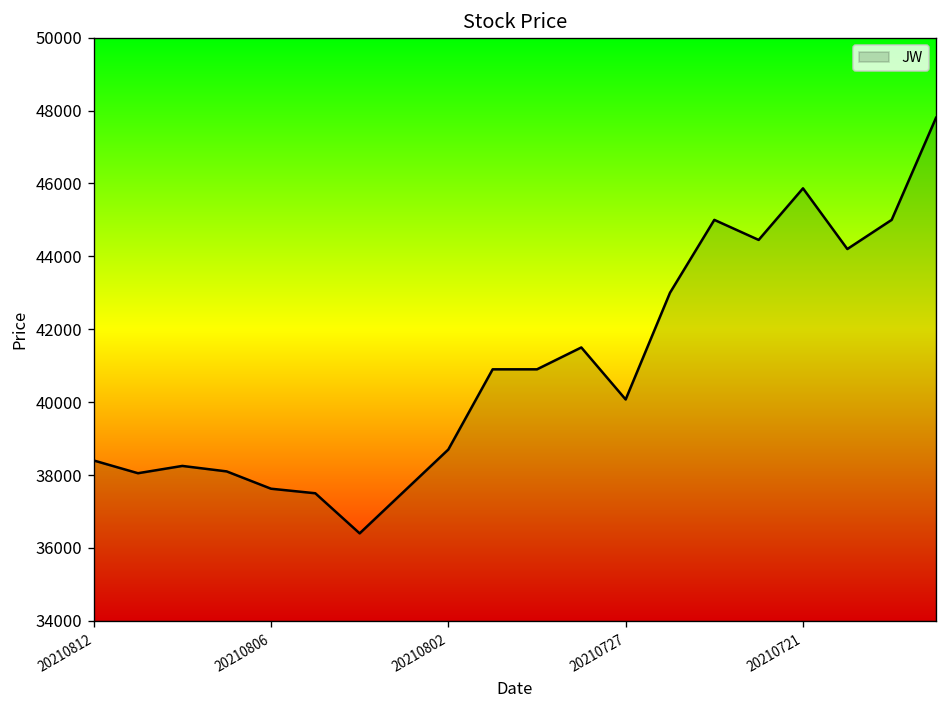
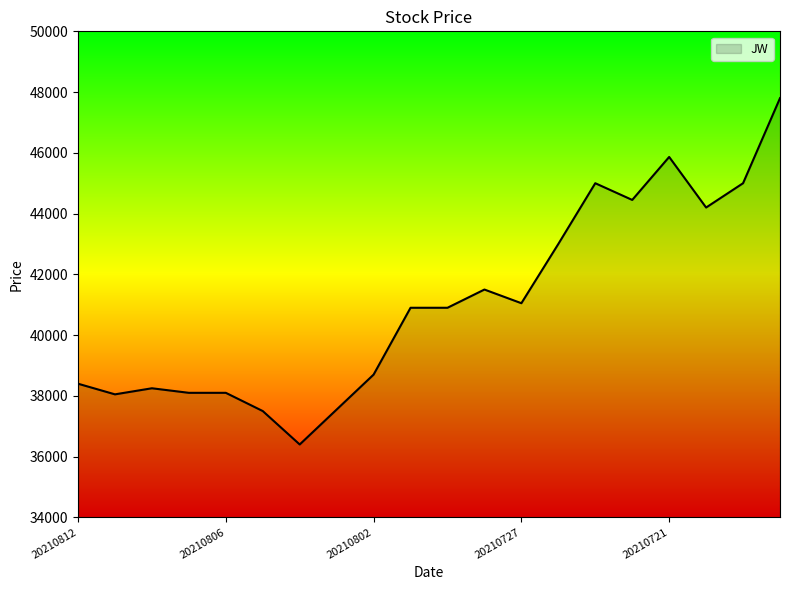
20210806: 37600 -> 38100
20210727: 40100 -> 41100
